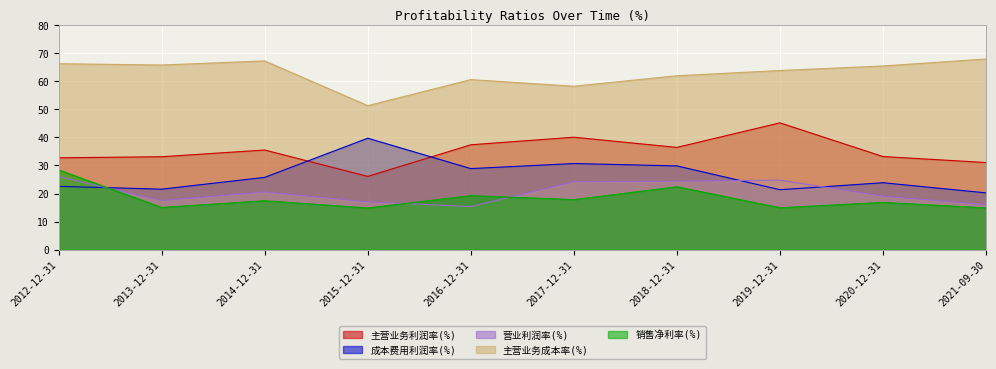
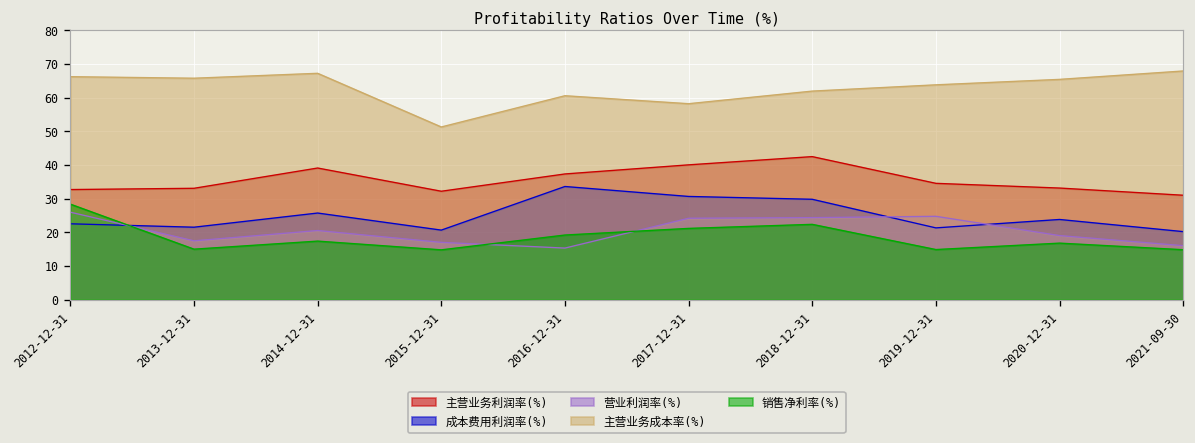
主营业务利润率(%), 2014-12-31: 36 -> 39
主营业务利润率(%), 2015-12-31: 26 -> 32
成本费用利润率(%), 2015-12-31: 40 -> 21
成本费用利润率(%), 2016-12-31: 29 -> 34
销售净利率(%), 2017-12-31: 18 -> 21
主营业务利润率(%), 2018-12-31: 36 -> 43
主营业务利润率(%), 2019-12-31: 45 -> 35
